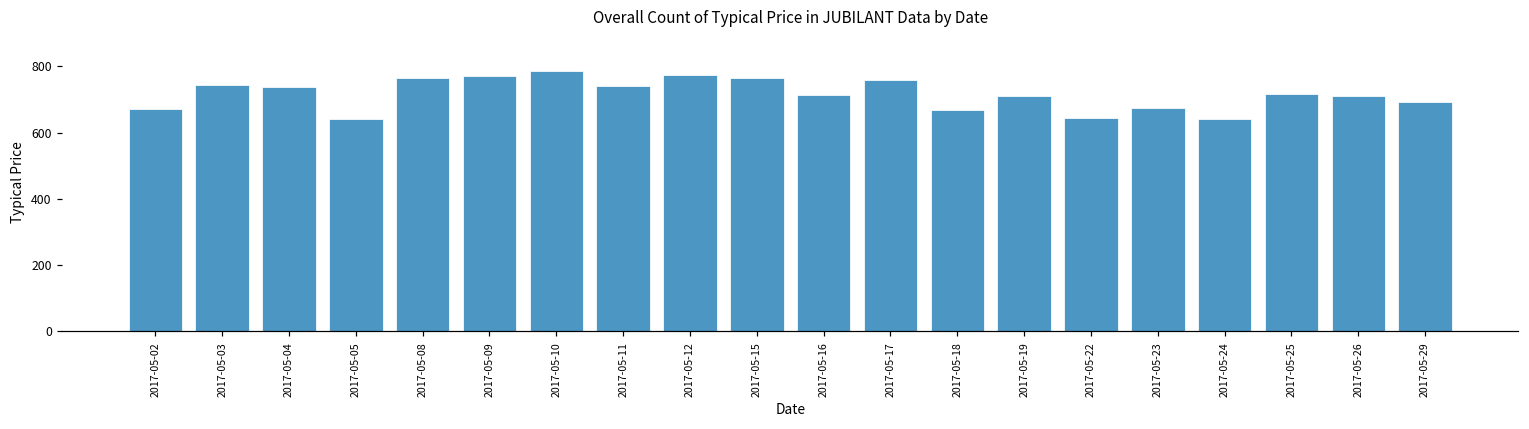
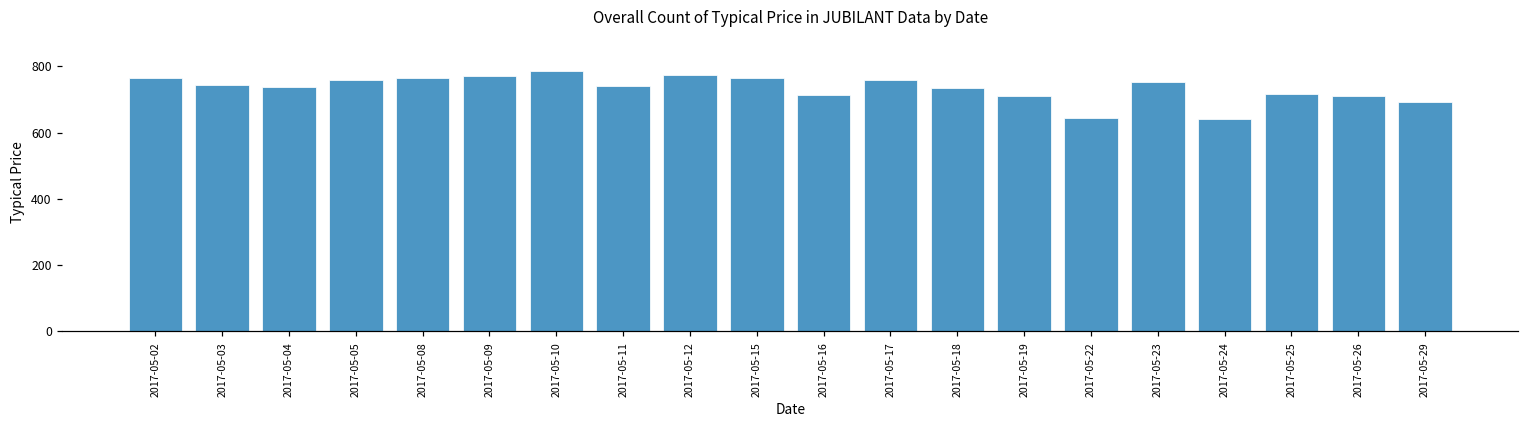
2017-05-02: 670 -> 760
2017-05-05: 640 -> 760
2017-05-18: 670 -> 740
2017-05-23: 670 -> 750
